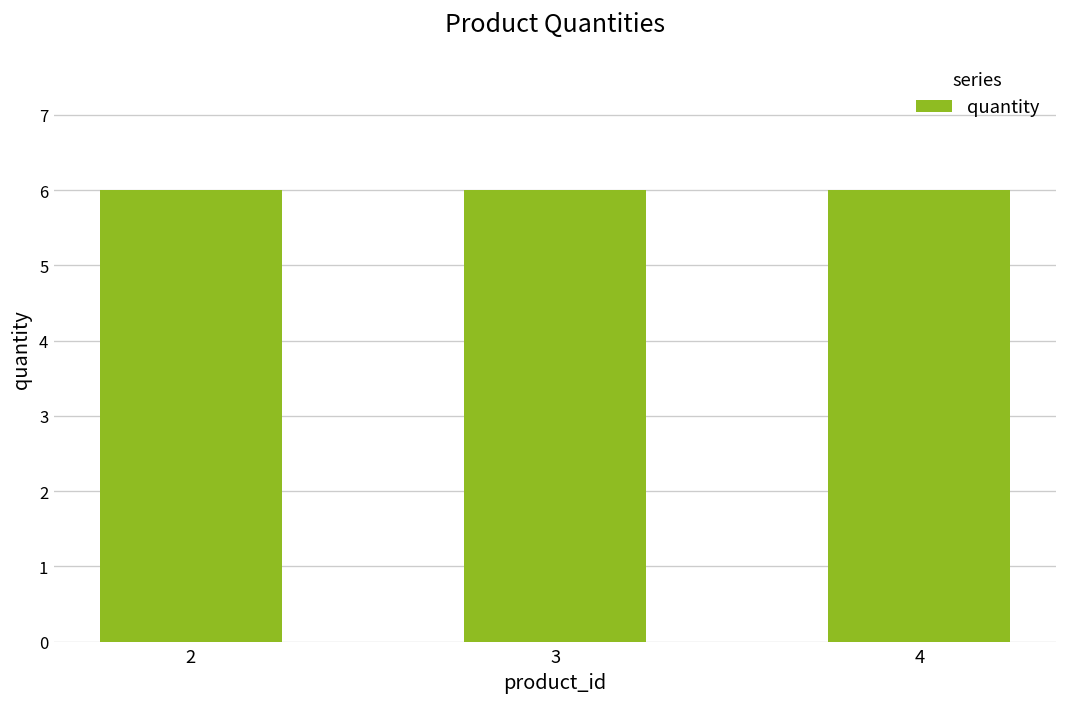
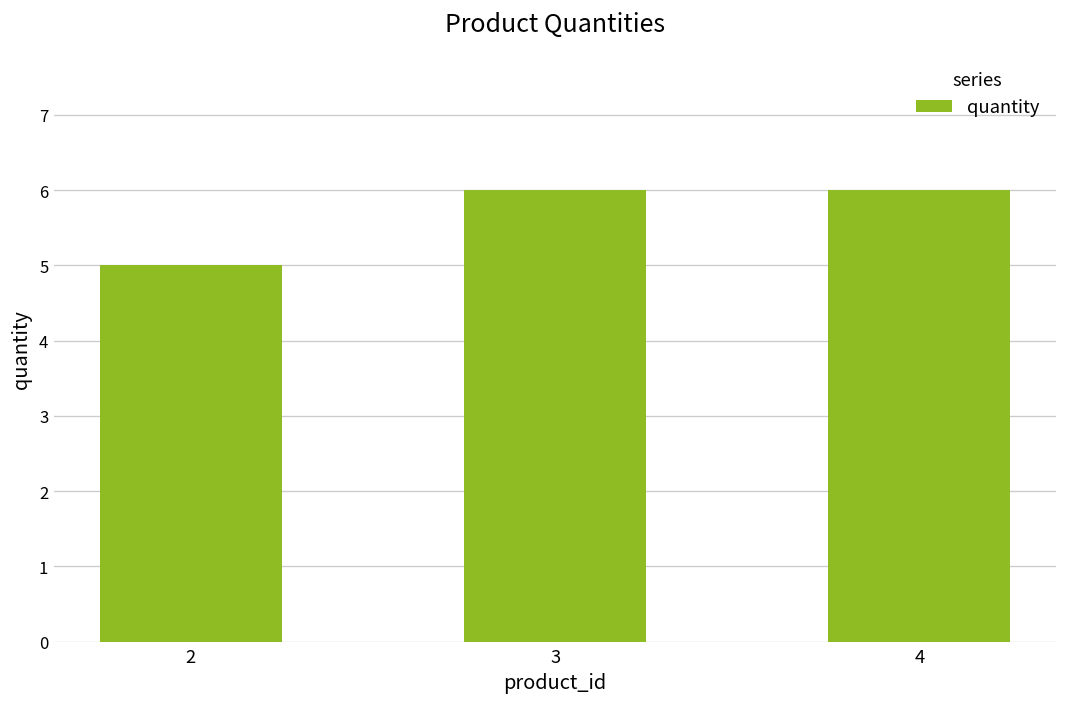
2: 6 -> 5
